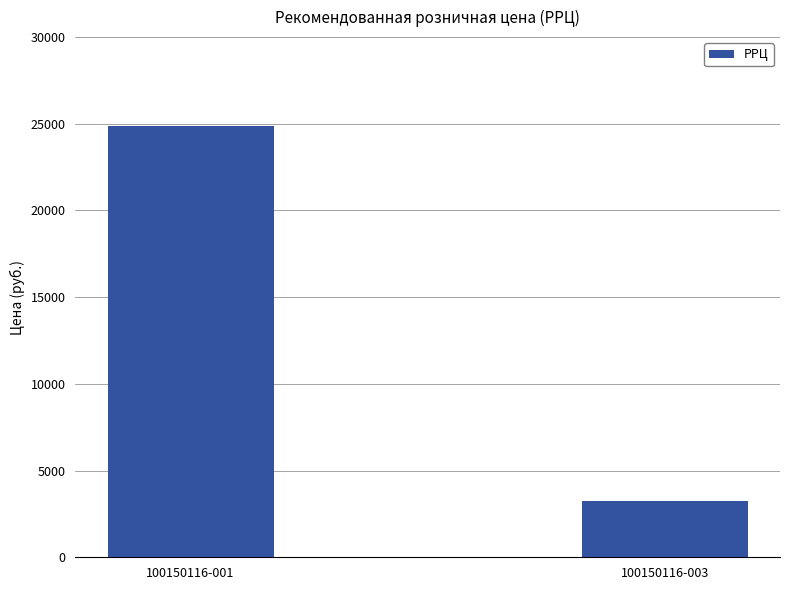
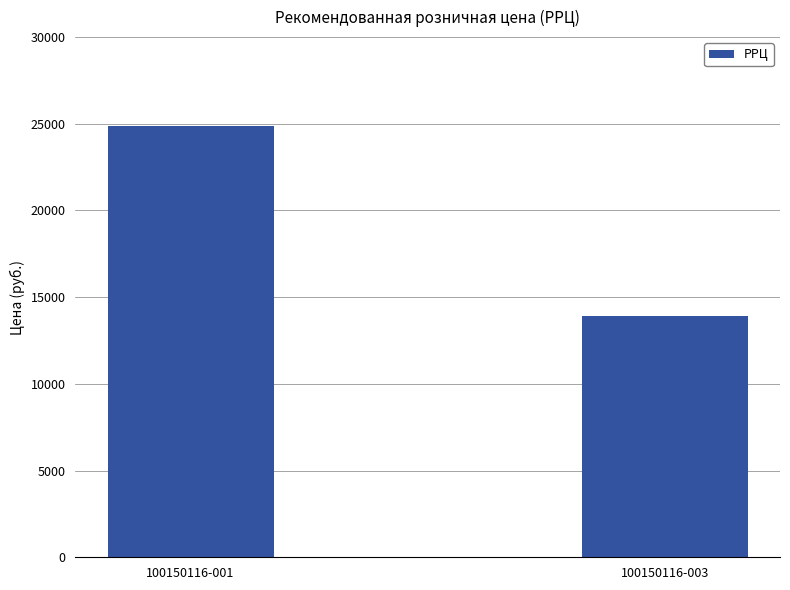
100150116-003: 3300 -> 13900
